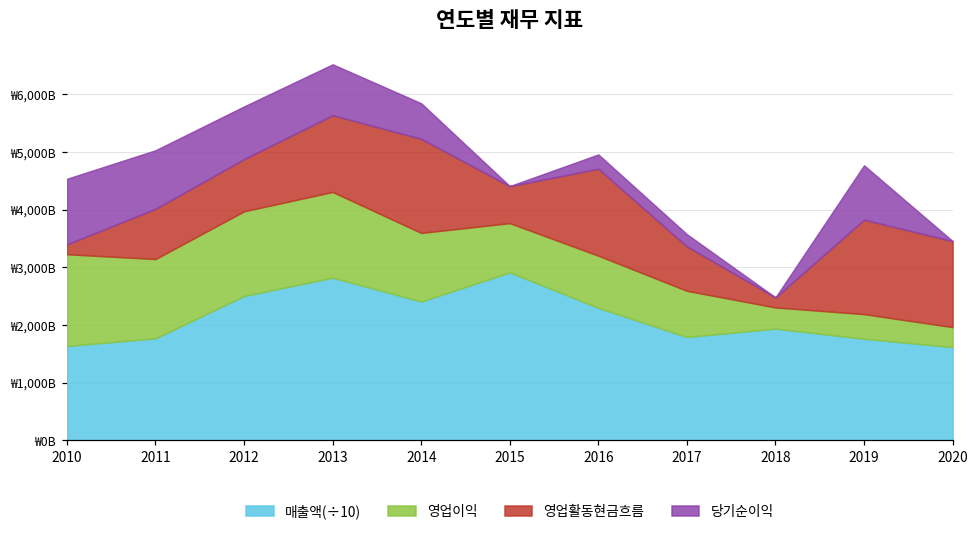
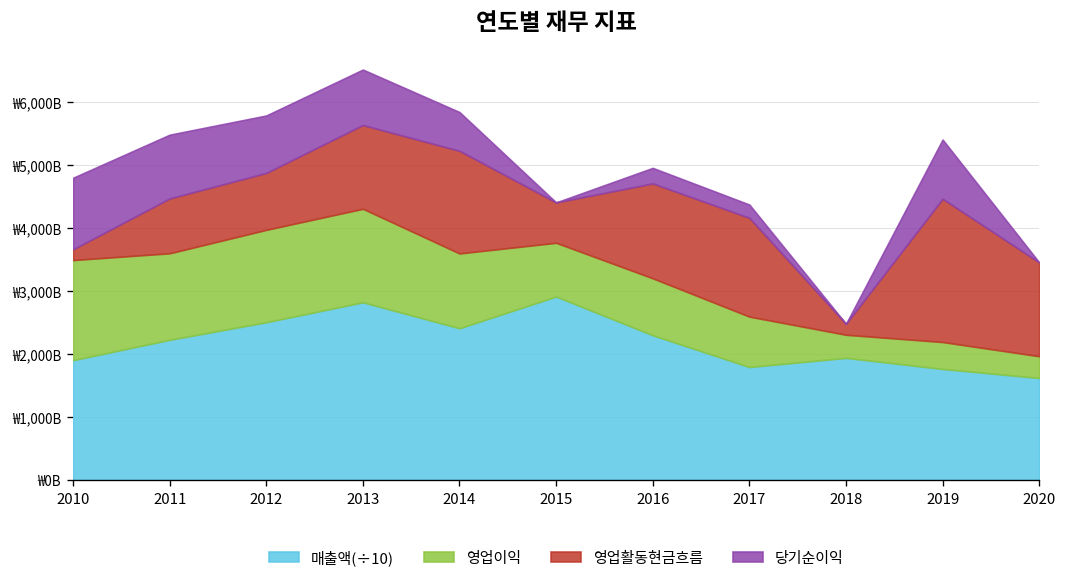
매출액(÷10), 2010: ₩1,600,000,000,000 -> ₩1,900,000,000,000
매출액(÷10), 2011: ₩1,800,000,000,000 -> ₩2,200,000,000,000
영업활동현금흐름, 2017: ₩800,000,000,000 -> ₩1,600,000,000,000
영업활동현금흐름, 2019: ₩1,600,000,000,000 -> ₩2,300,000,000,000
